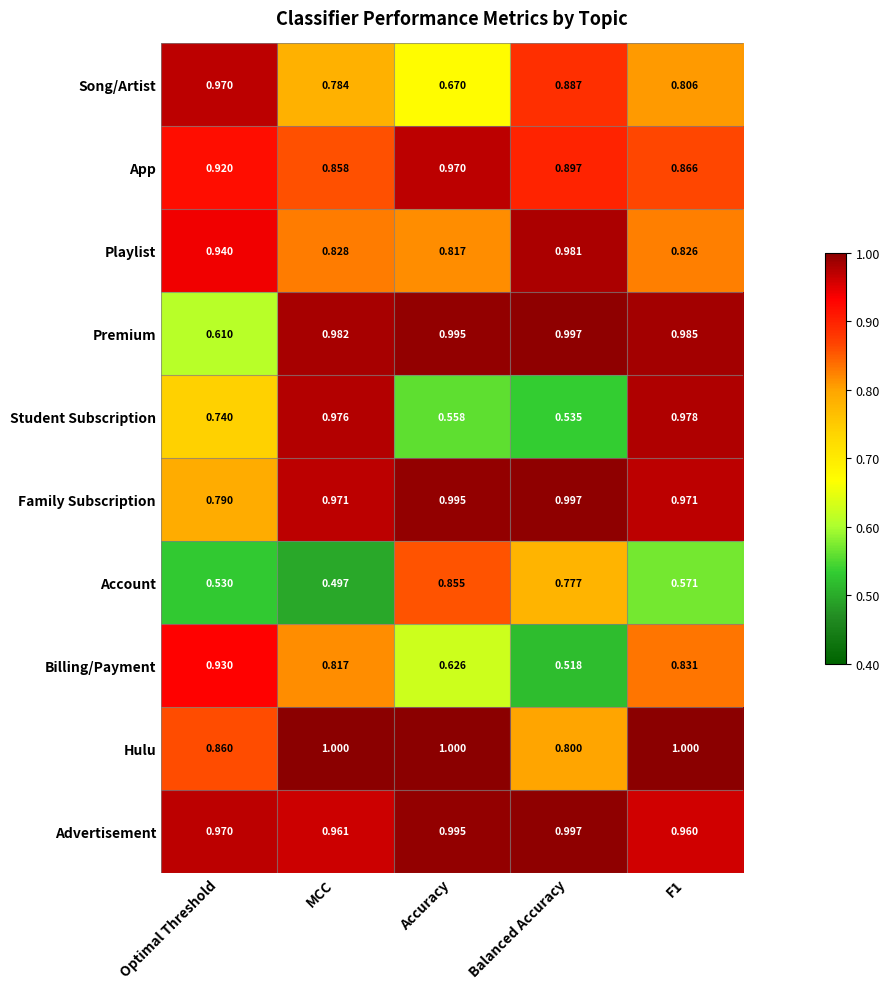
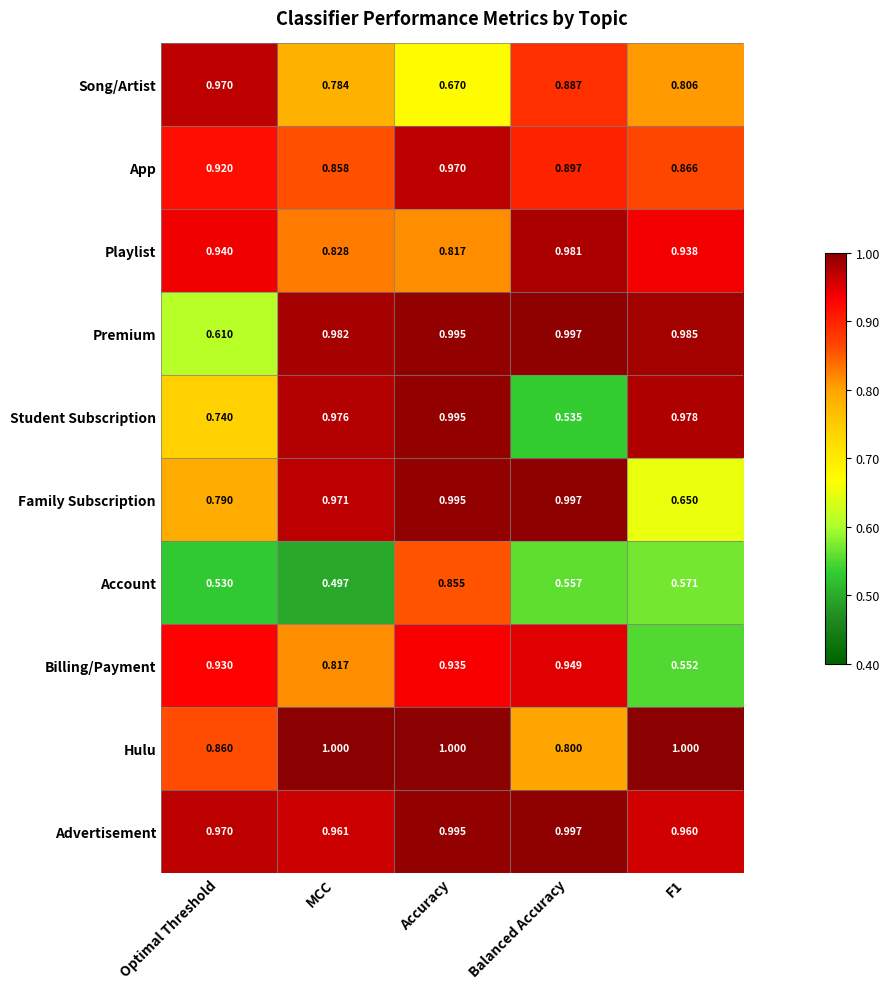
Playlist, F1: 0.826 -> 0.938
Student Subscription, Accuracy: 0.558 -> 0.995
Family Subscription, F1: 0.971 -> 0.650
Account, Balanced Accuracy: 0.777 -> 0.557
Billing/Payment, Accuracy: 0.626 -> 0.935
Billing/Payment, Balanced Accuracy: 0.518 -> 0.949
Billing/Payment, F1: 0.831 -> 0.552
